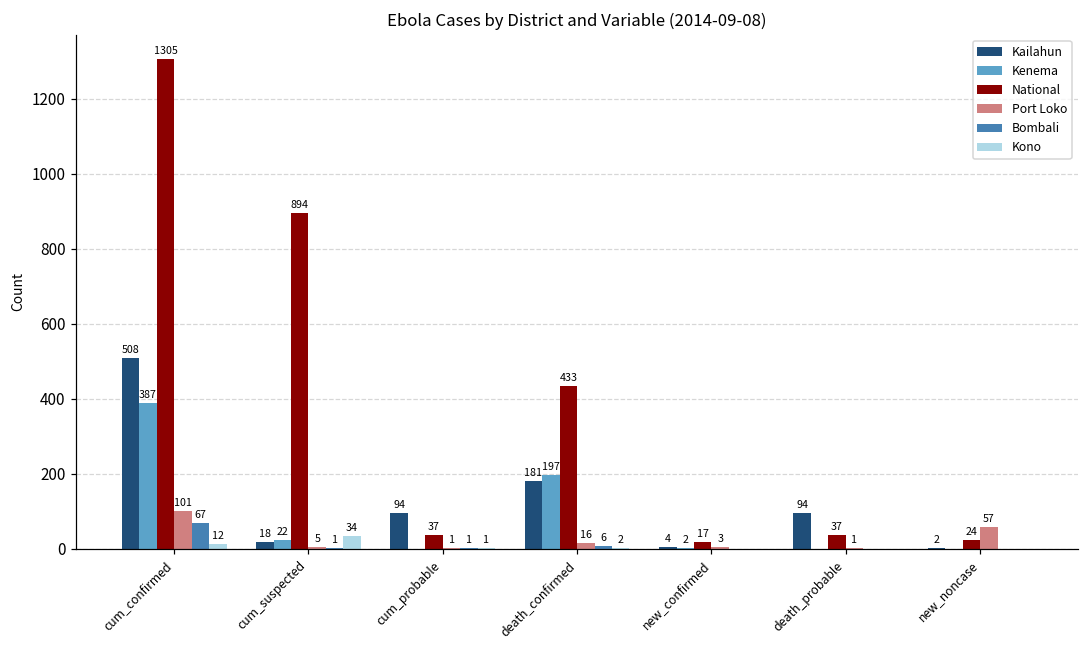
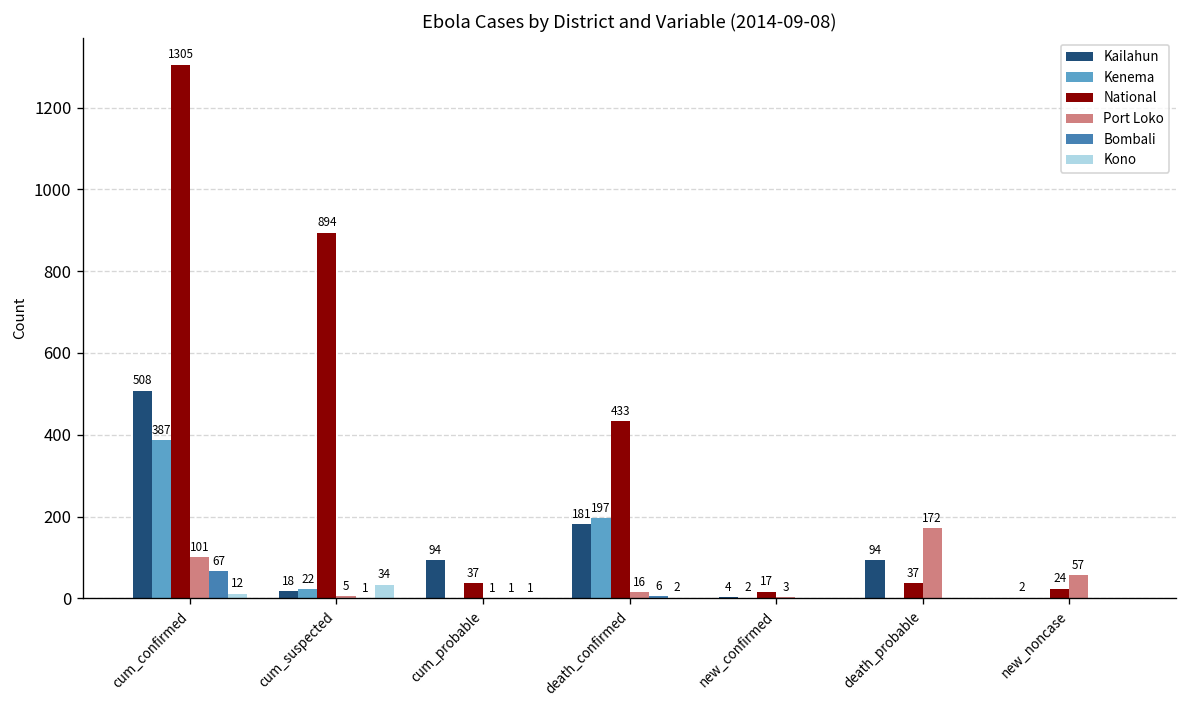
Port Loko, death_probable: 1 -> 172
